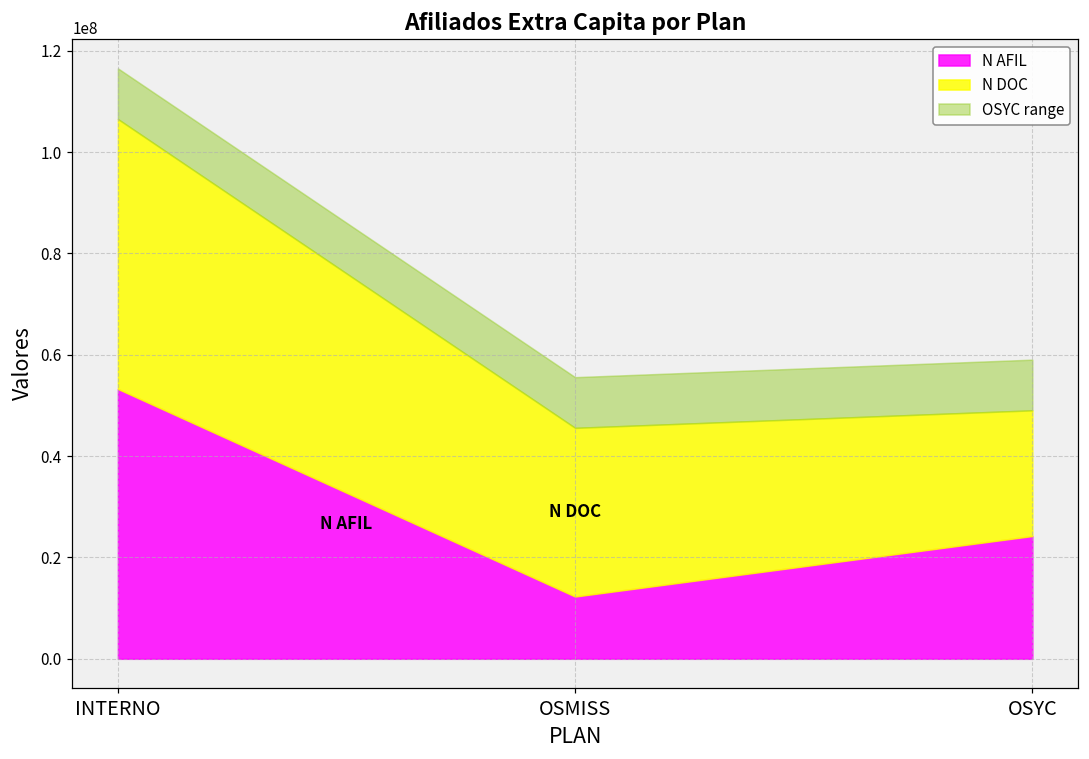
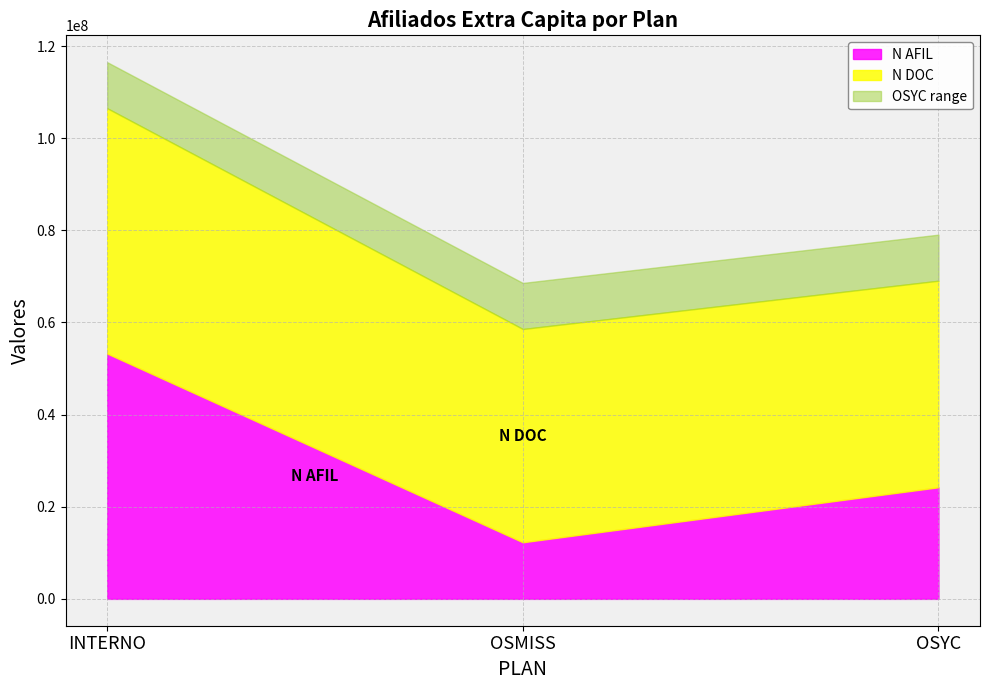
N DOC, OSMISS: 33000000 -> 46000000
N DOC, OSYC: 25000000 -> 45000000
